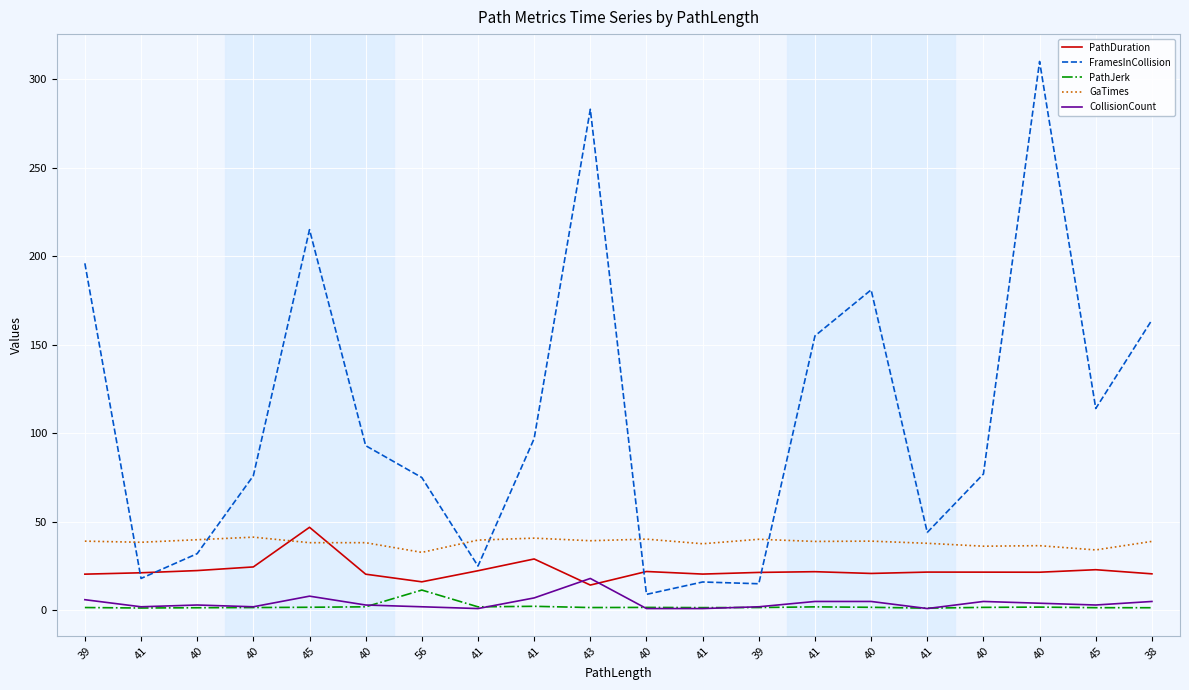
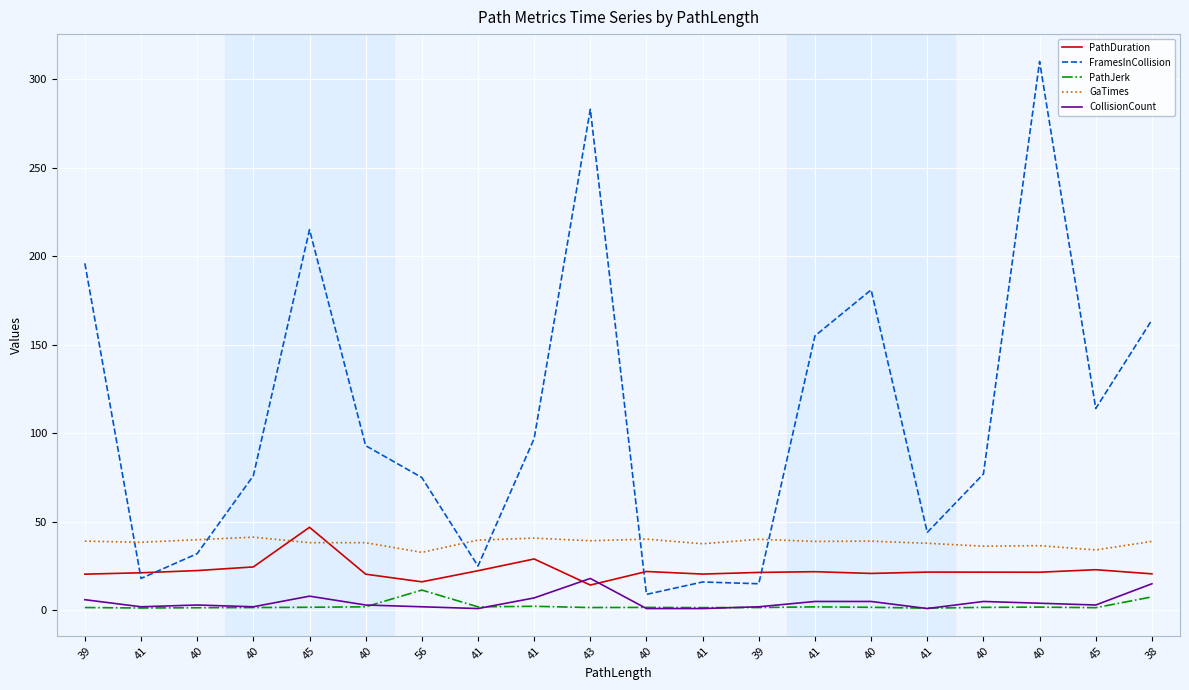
PathJerk, 38: 1 -> 8
CollisionCount, 38: 5 -> 15
